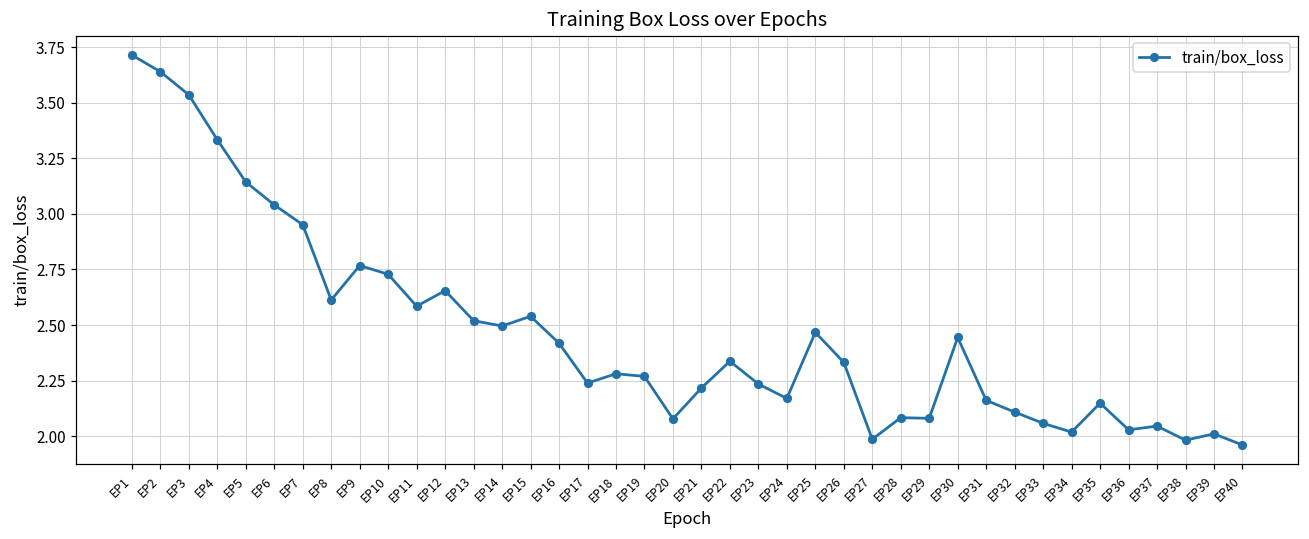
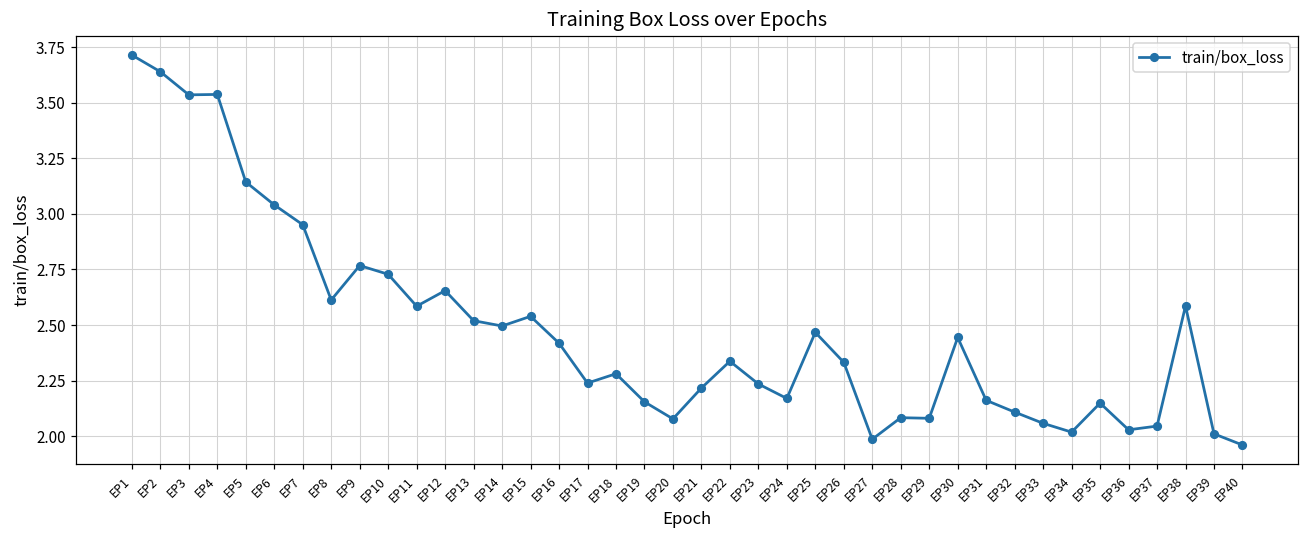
EP4: 3.33 -> 3.54
EP19: 2.27 -> 2.15
EP38: 1.98 -> 2.59
